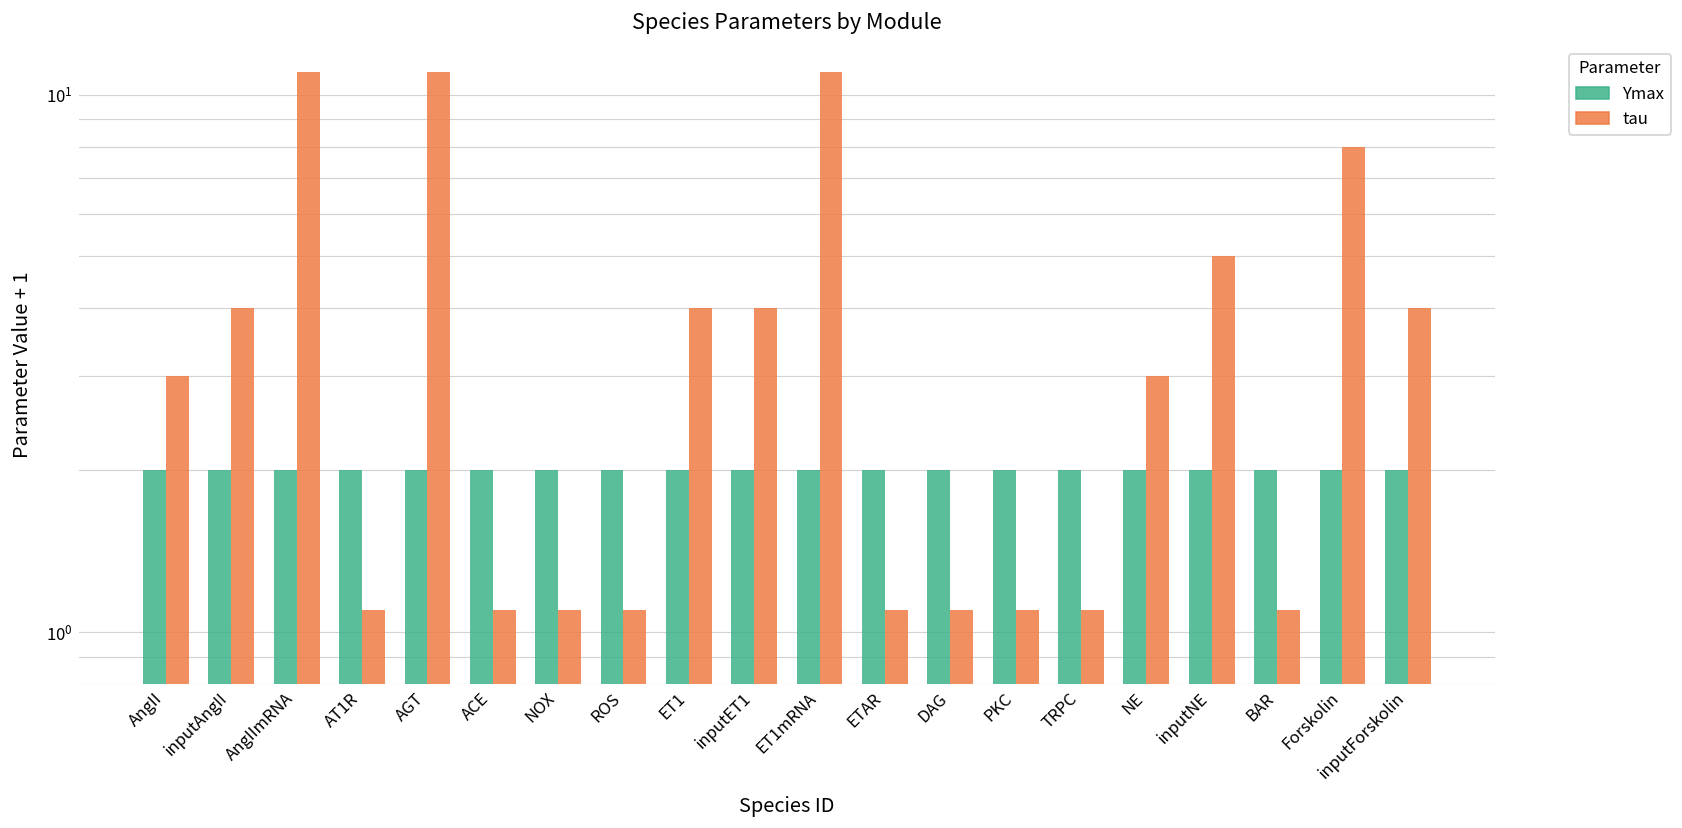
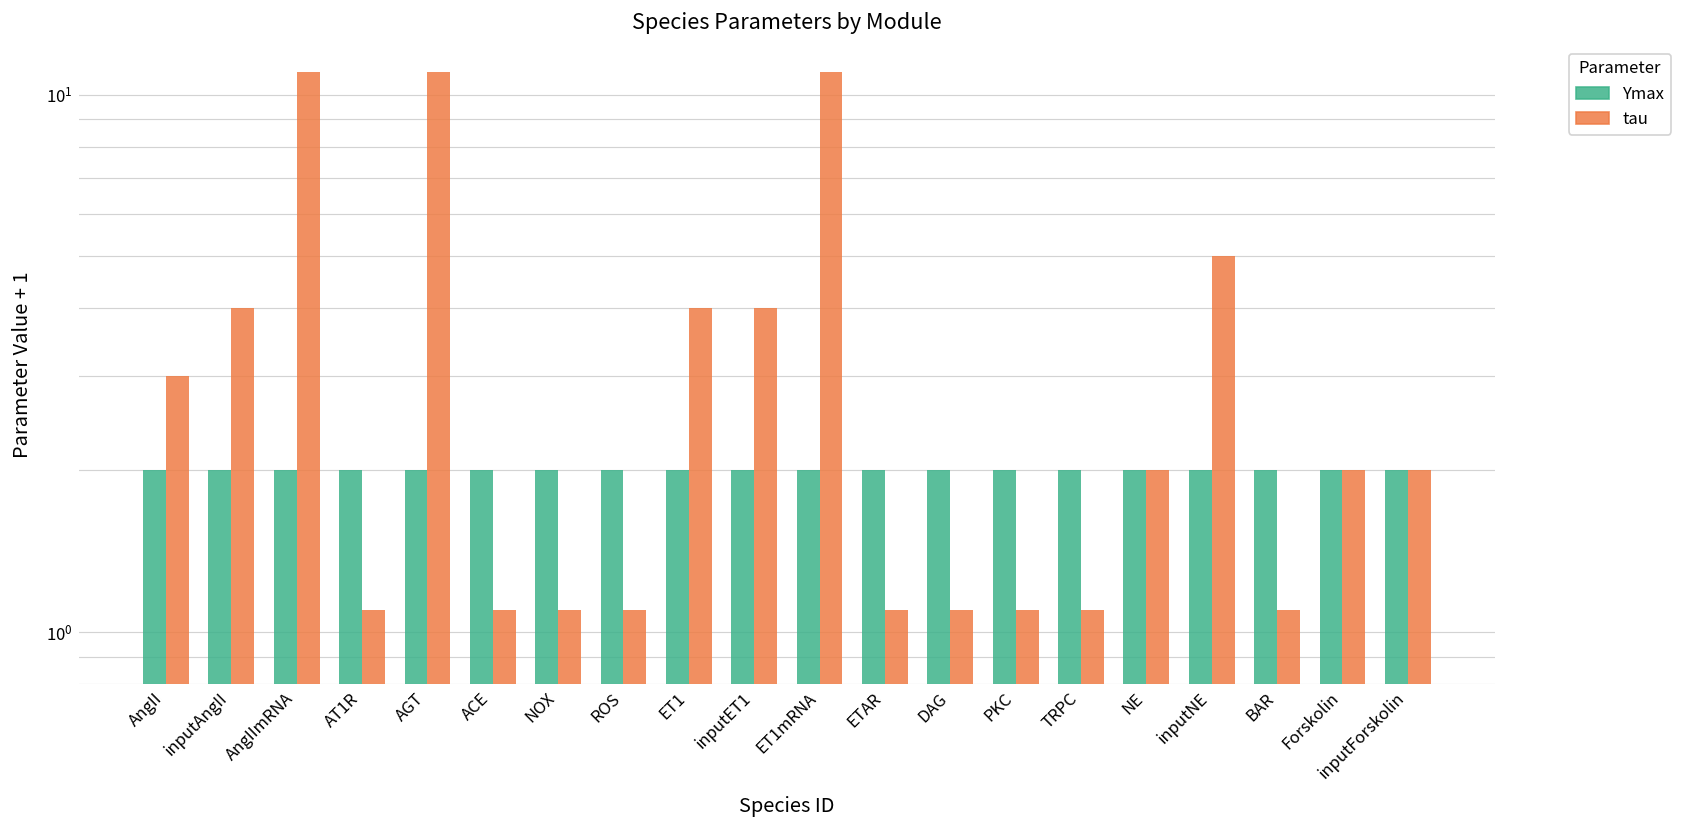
tau, NE: 3.0 -> 2.0
tau, Forskolin: 8.0 -> 2.0
tau, inputForskolin: 4.0 -> 2.0
